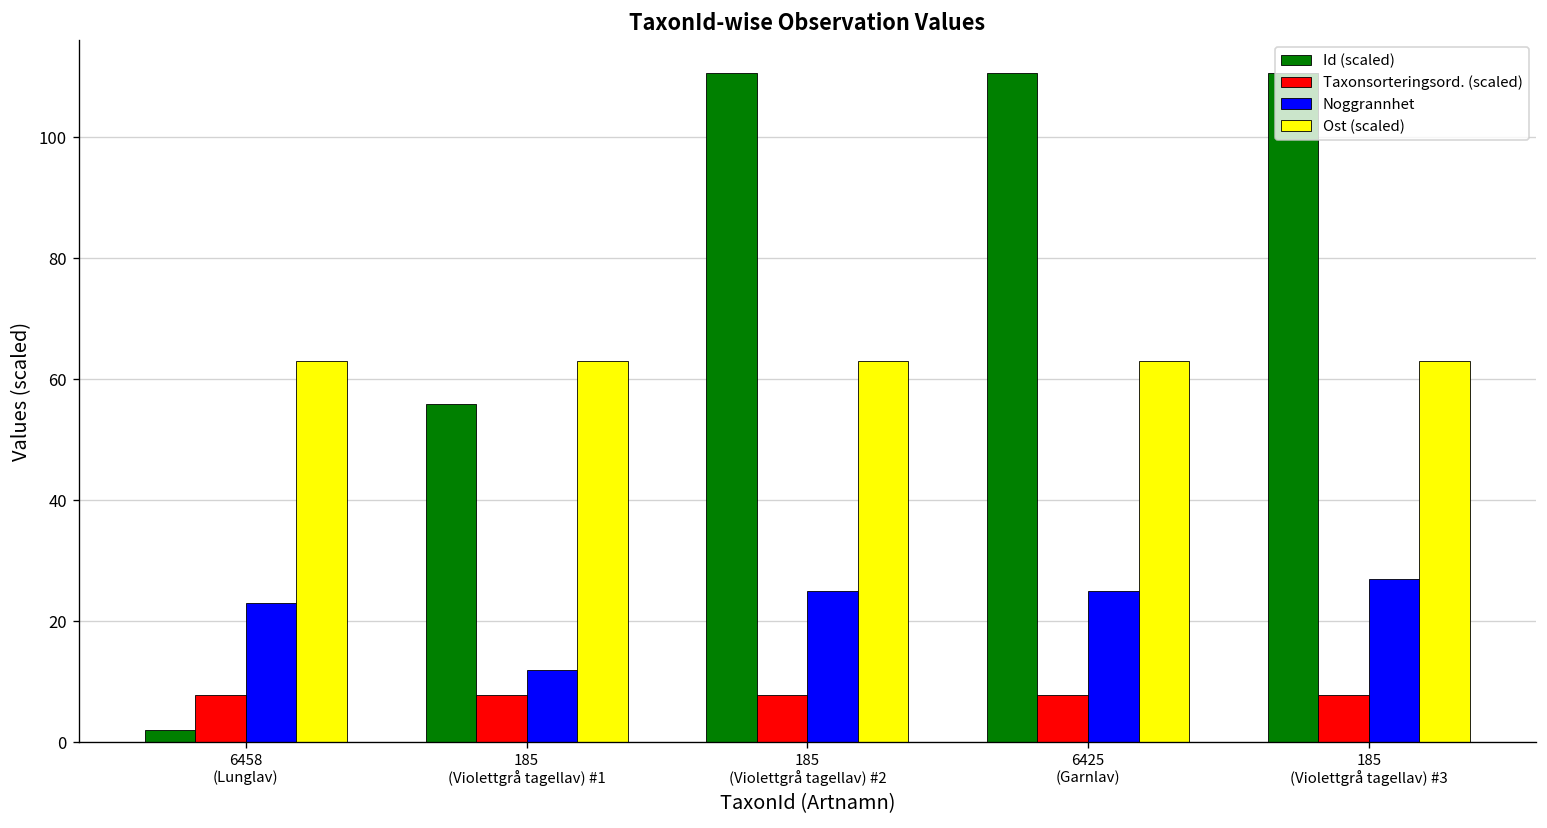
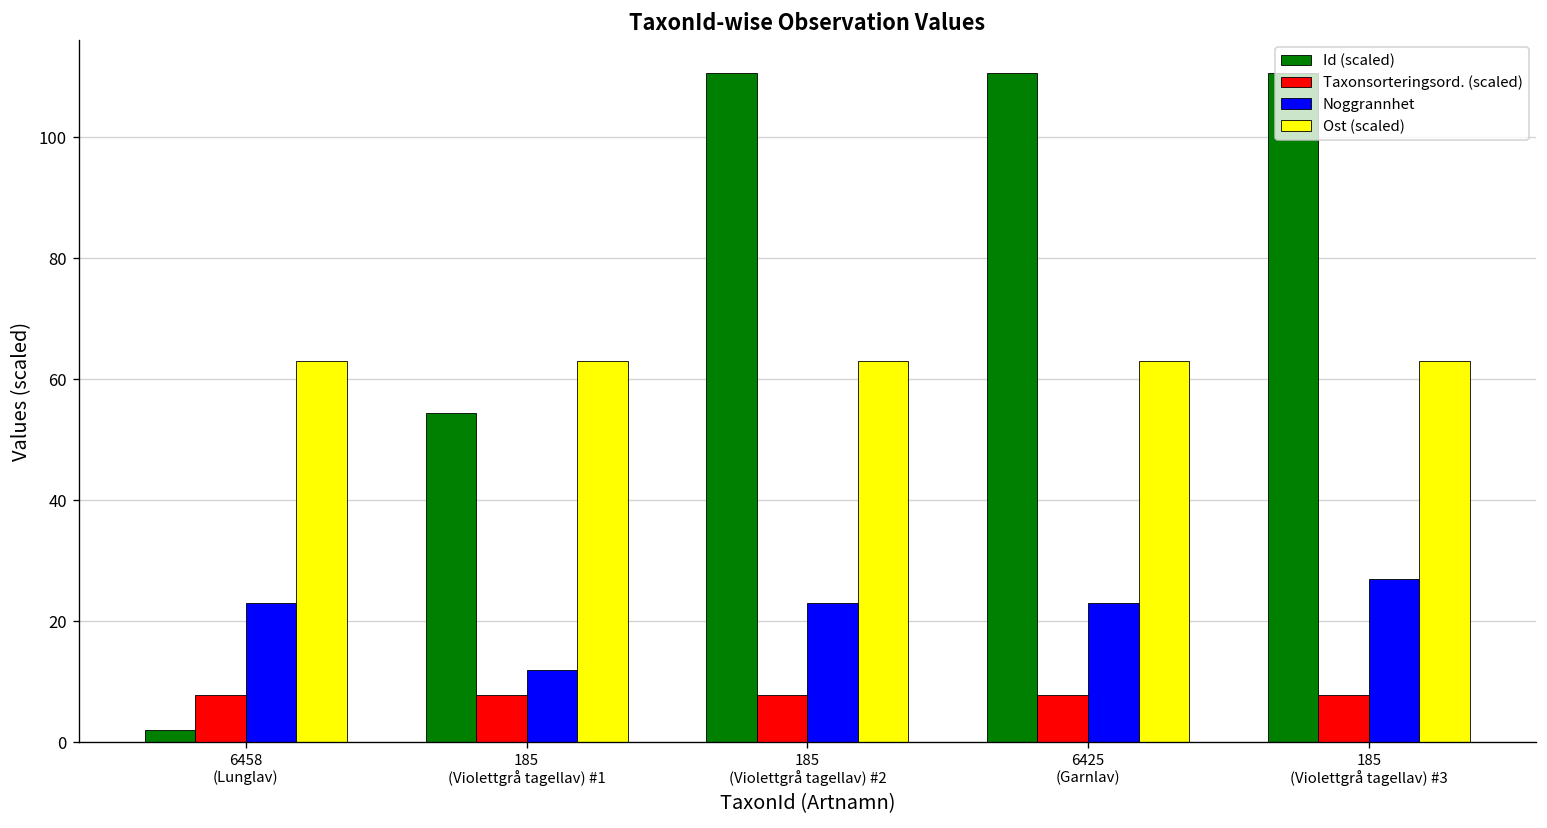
Id (scaled), 185 (Violettgrå tagellav) #1: 56 -> 54
Noggrannhet, 185 (Violettgrå tagellav) #2: 25 -> 23
Noggrannhet, 6425 (Garnlav): 25 -> 23
